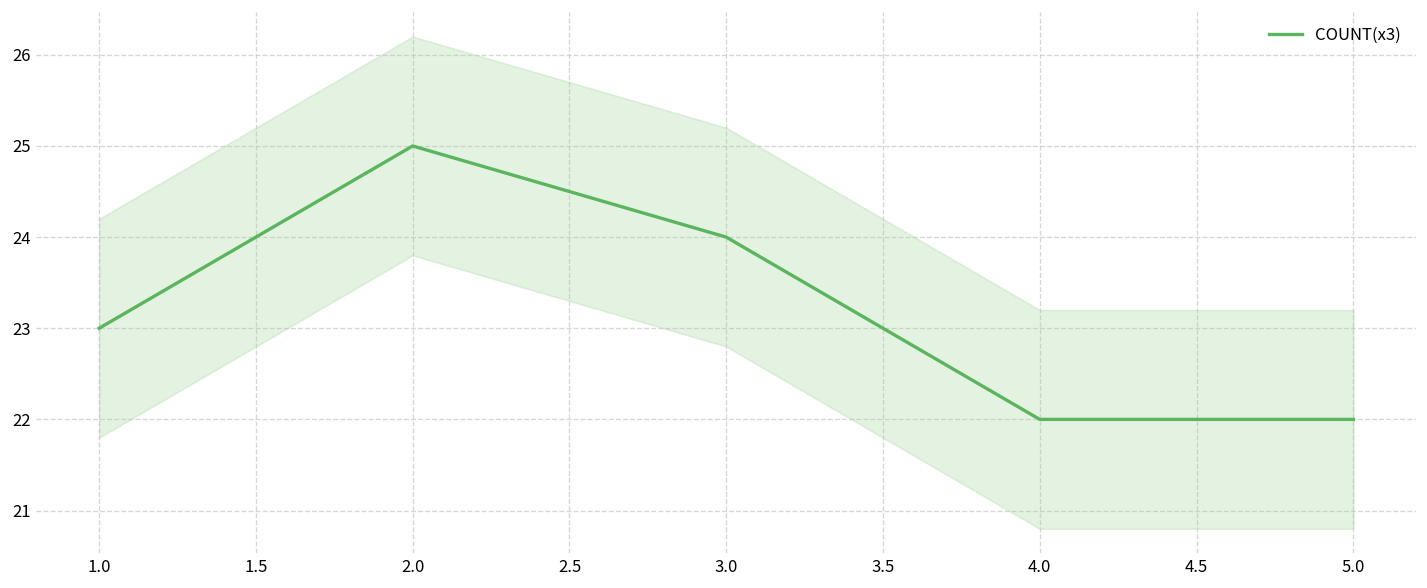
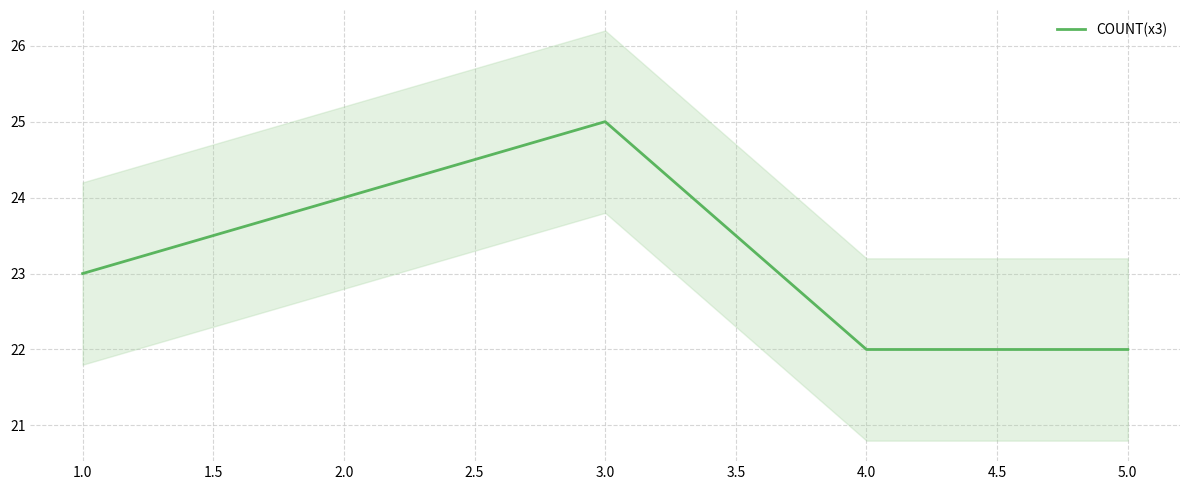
COUNT(x3), 2.0: 25 -> 24
COUNT(x3), 3.0: 24 -> 25
